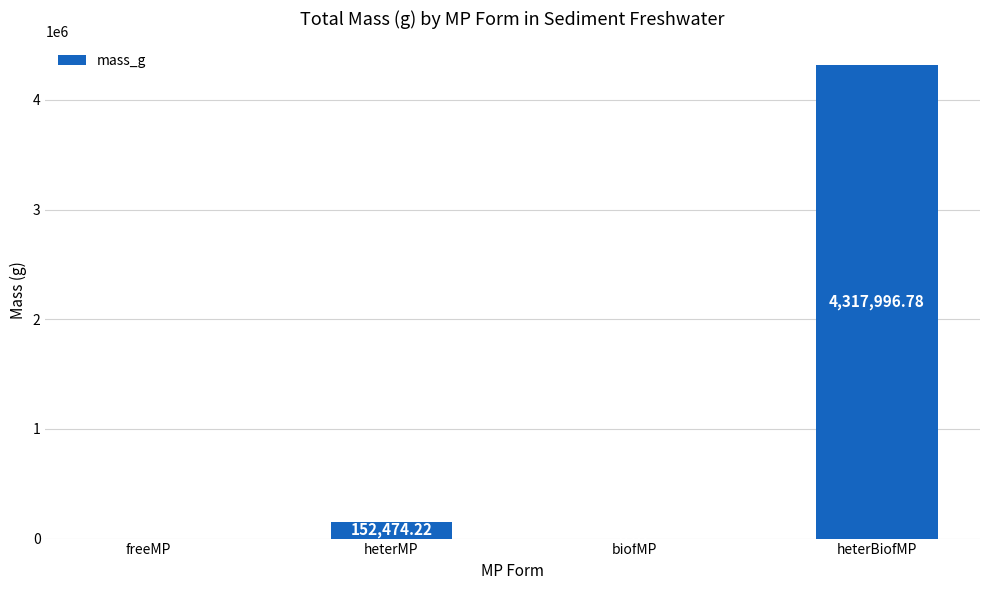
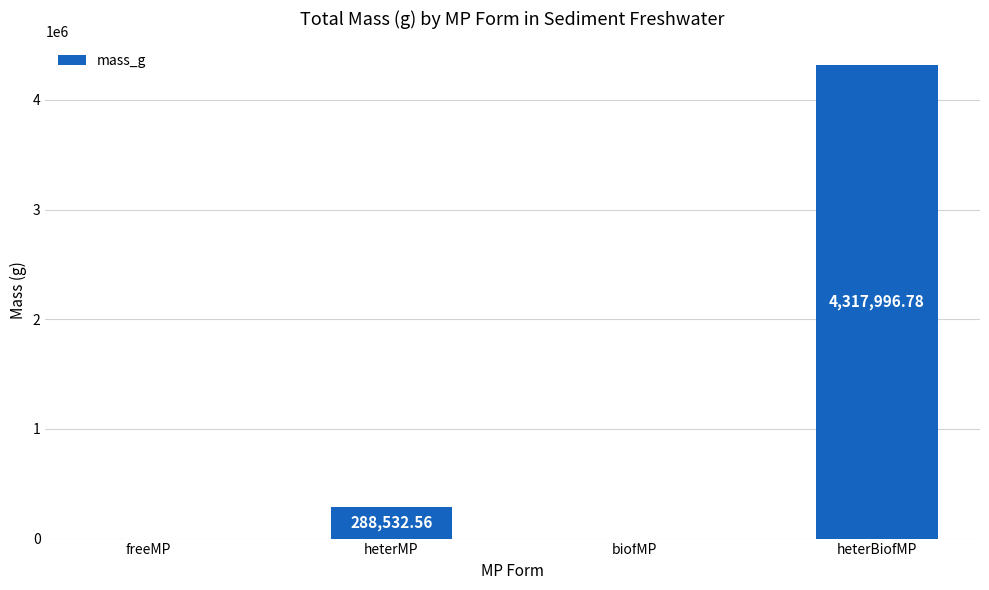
heterMP: 152,474.22 -> 288,532.56
